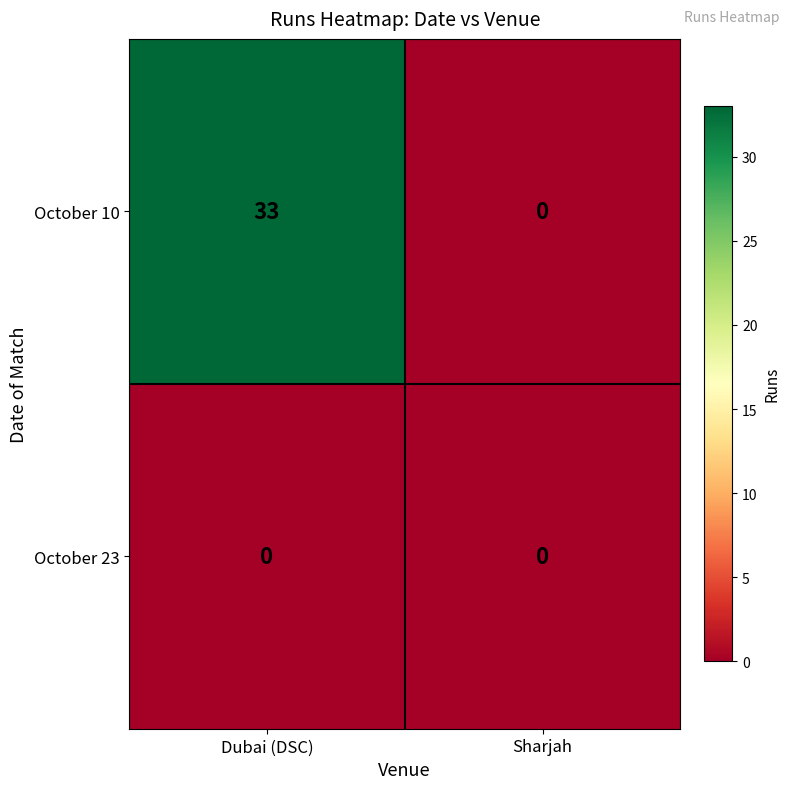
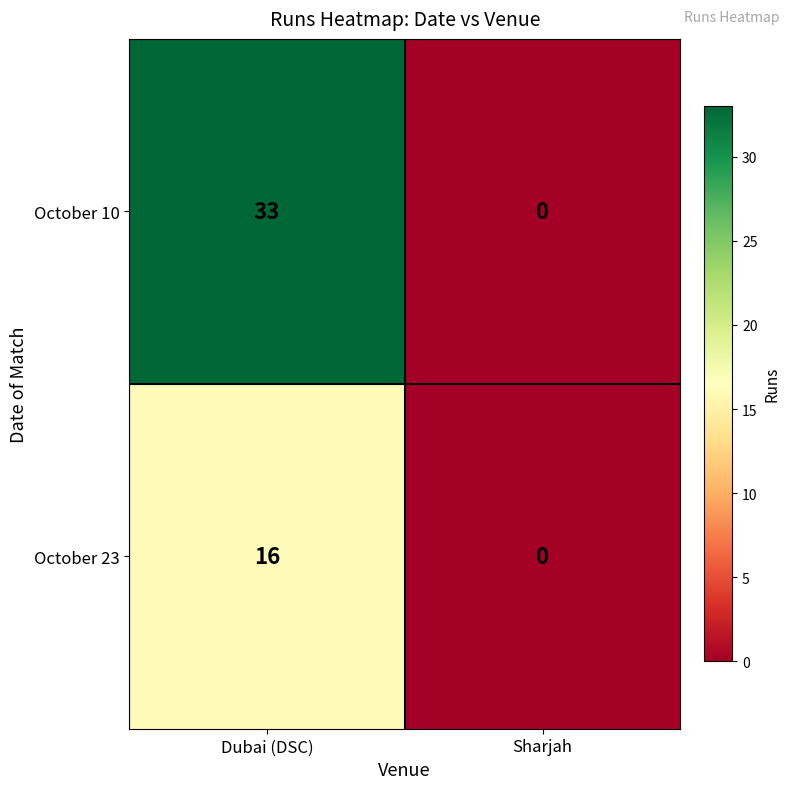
October 23, Dubai (DSC): 0 -> 16
